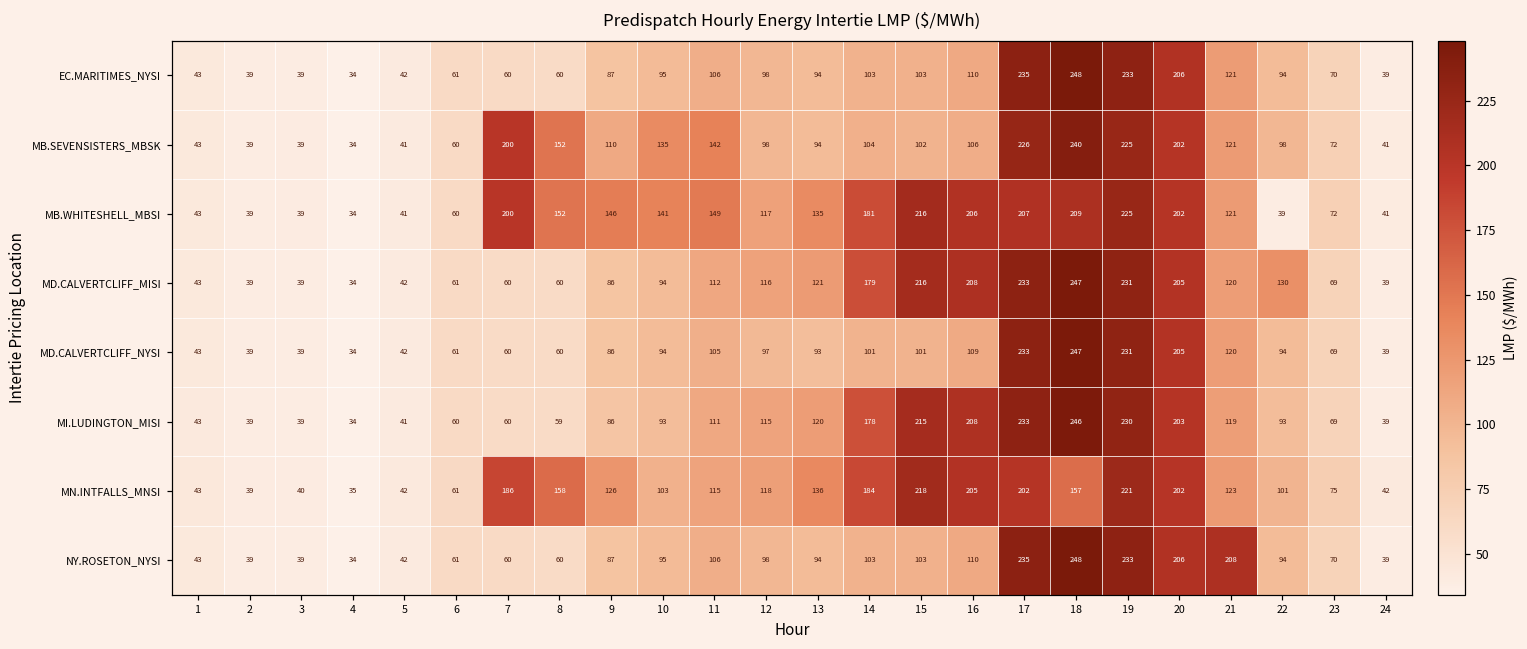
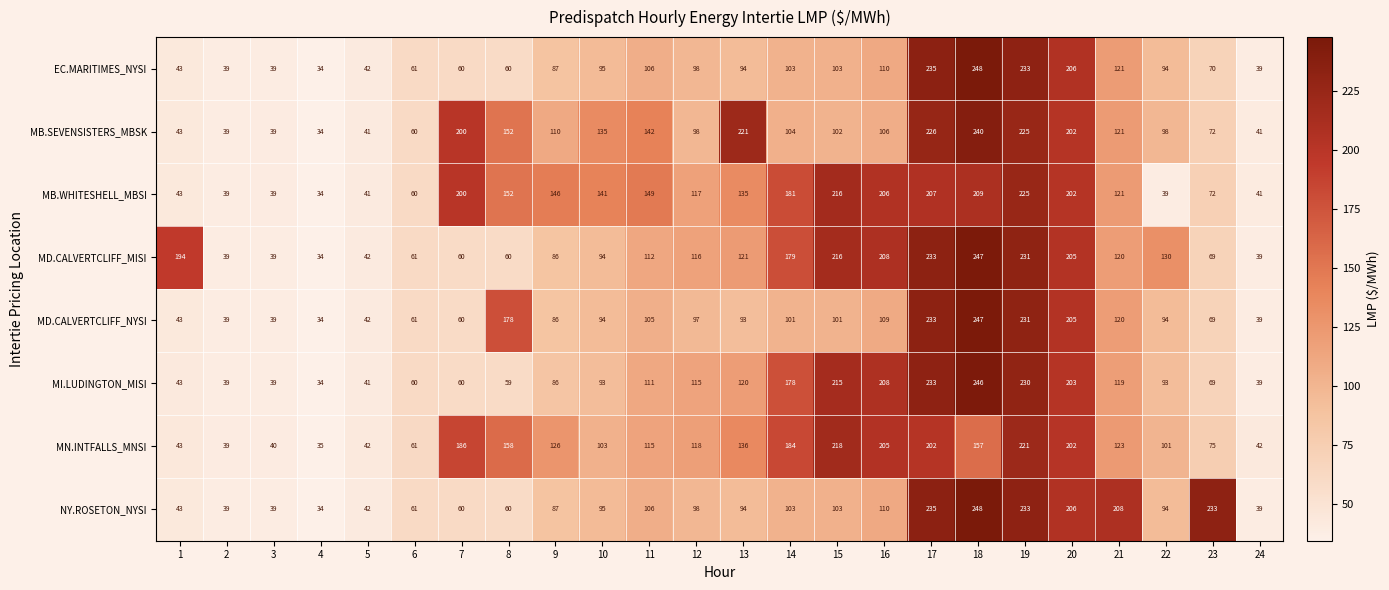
MB.SEVENSISTERS_MBSK, 13: 94 -> 221
MD.CALVERTCLIFF_MISI, 1: 43 -> 194
MD.CALVERTCLIFF_NYSI, 8: 60 -> 178
NY.ROSETON_NYSI, 23: 70 -> 233
